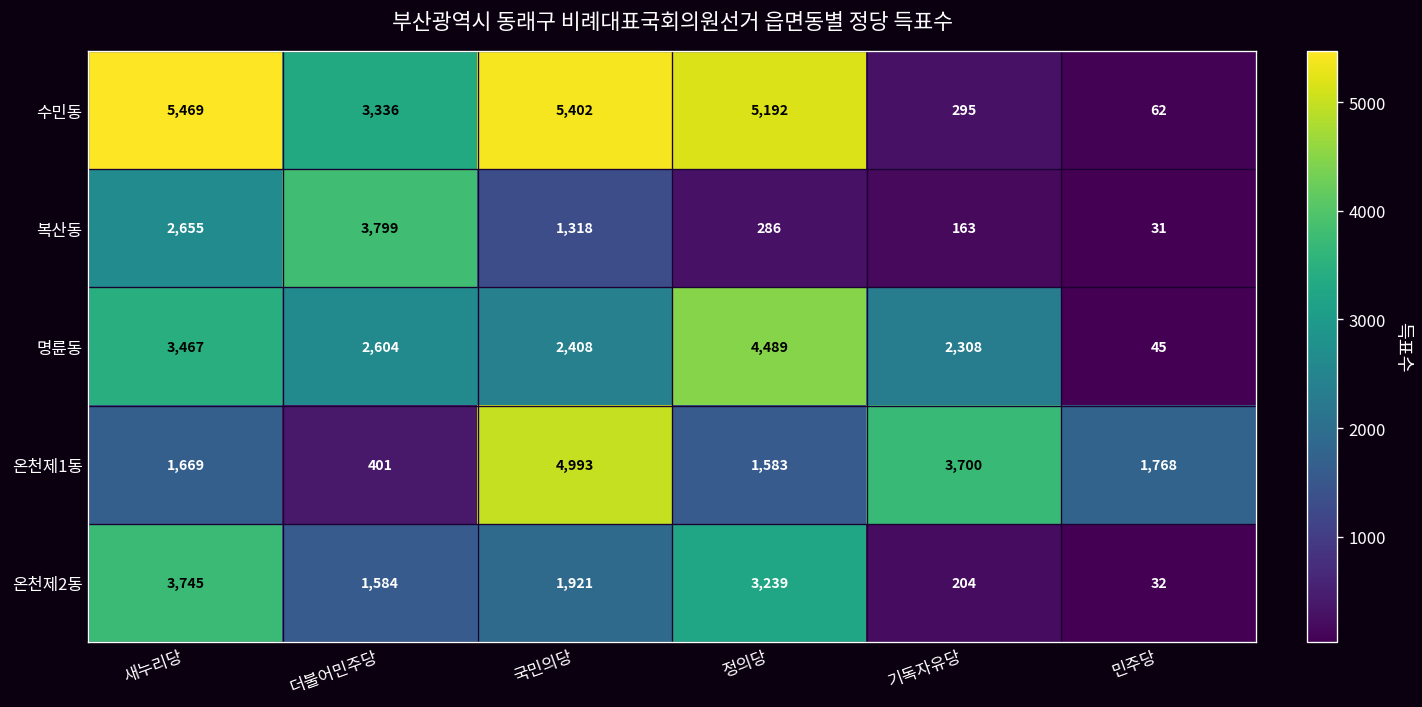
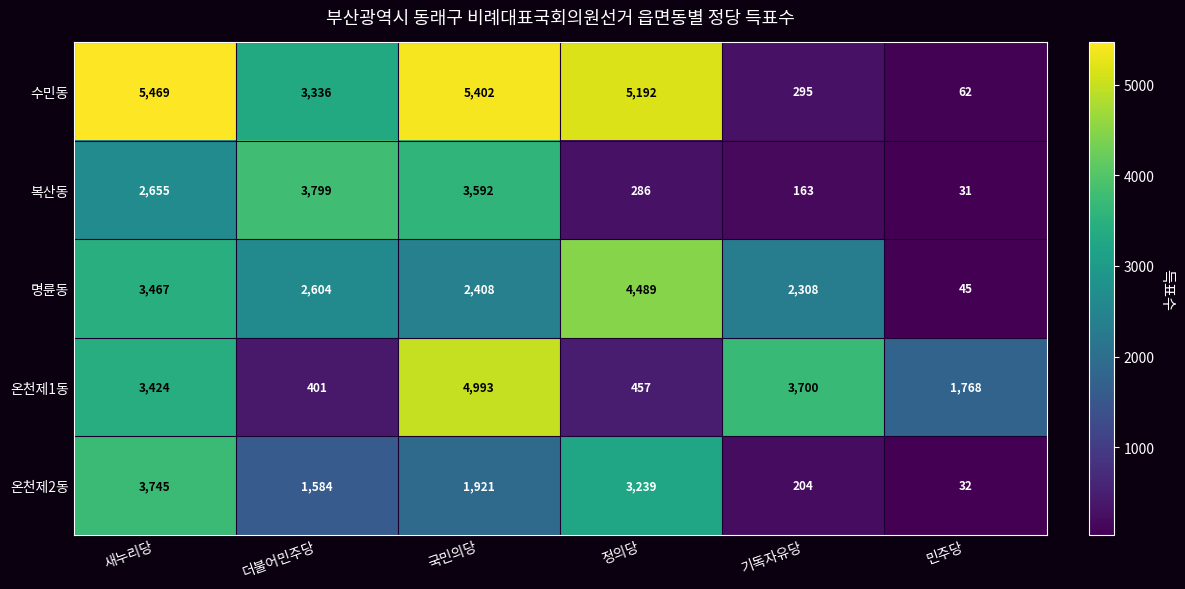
복산동, 국민의당: 1,318 -> 3,592
온천제1동, 새누리당: 1,669 -> 3,424
온천제1동, 정의당: 1,583 -> 457
